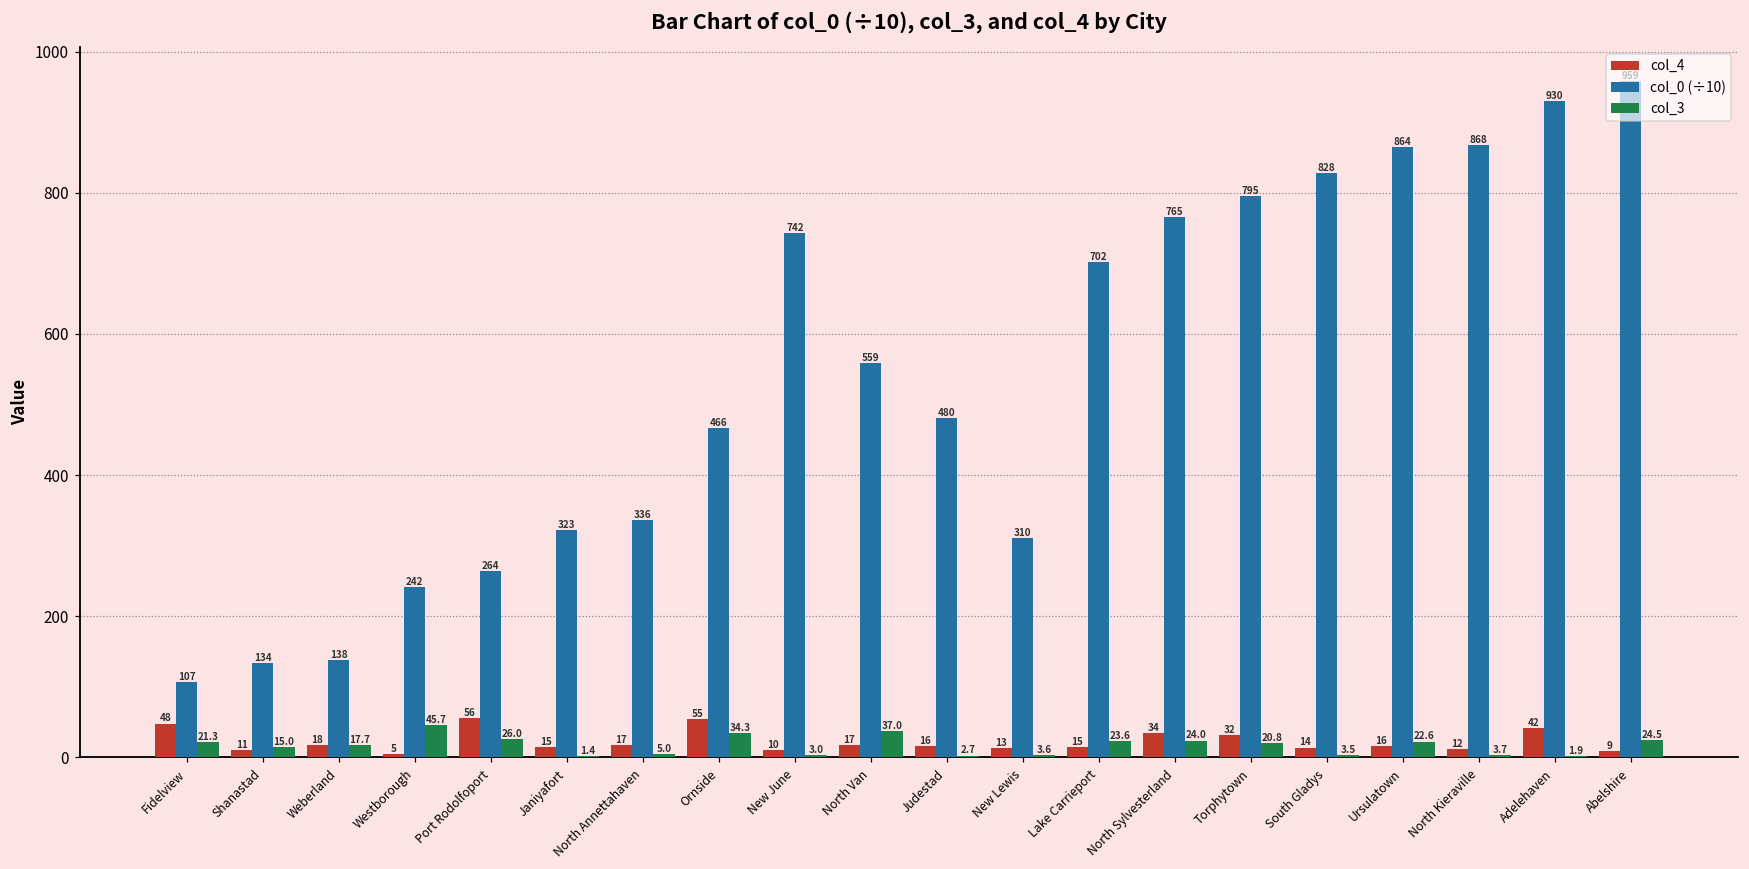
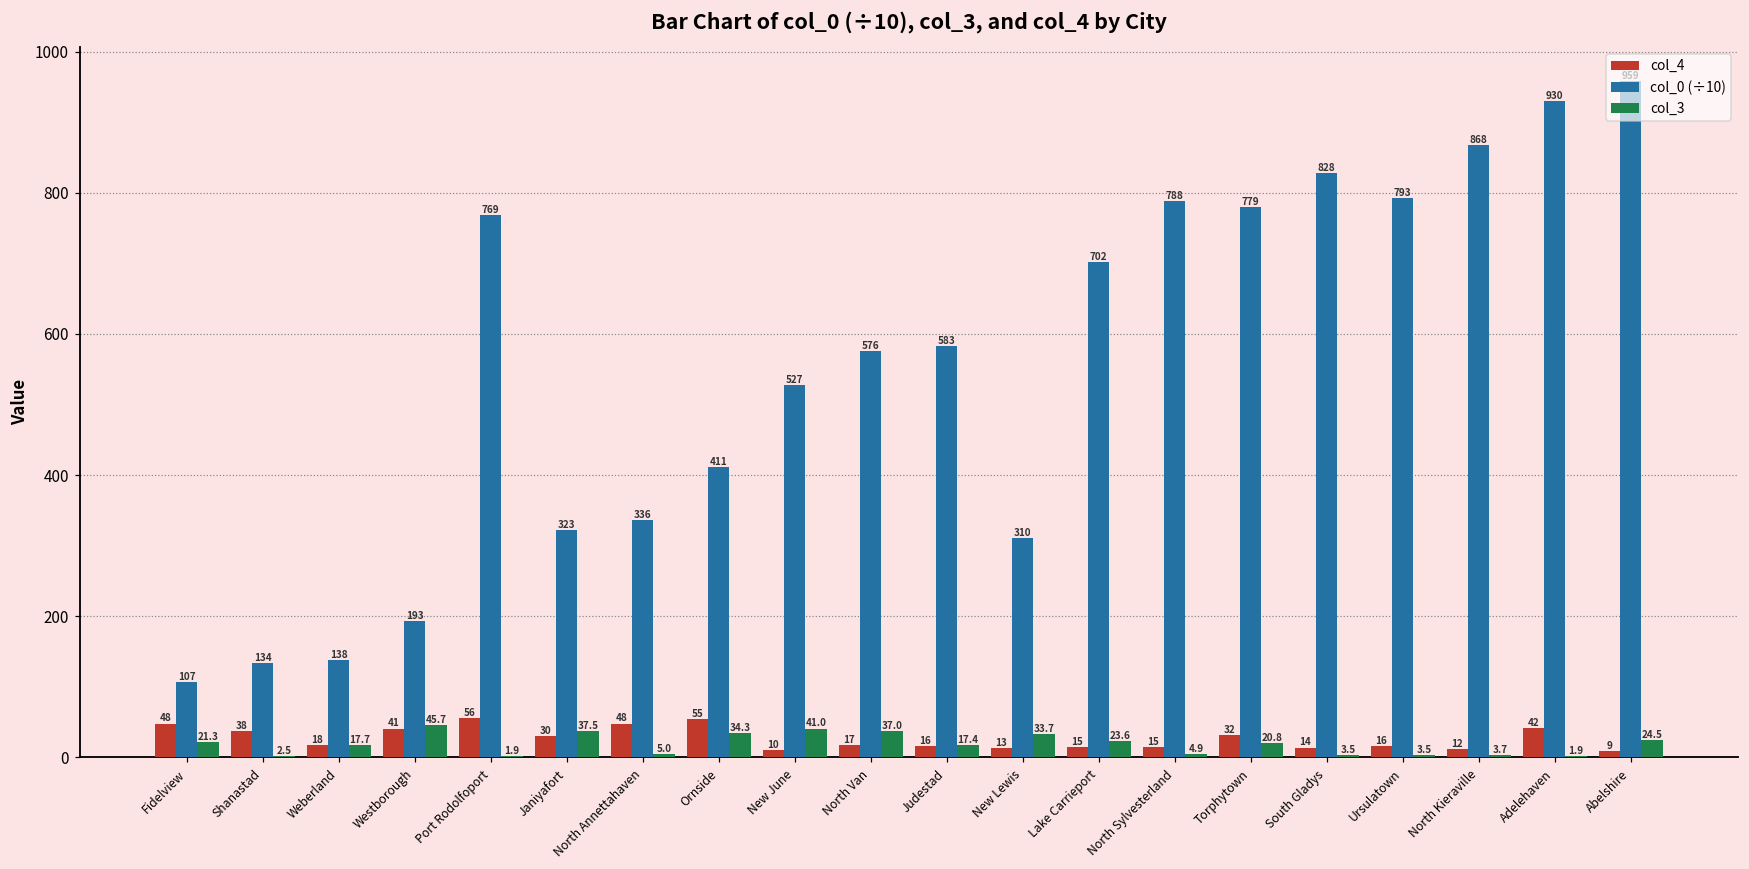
col_4, Shanastad: 11 -> 38
col_3, Shanastad: 15.0 -> 2.5
col_4, Westborough: 5 -> 41
col_0 (÷10), Westborough: 242 -> 193
col_0 (÷10), Port Rodolfoport: 264 -> 769
col_3, Port Rodolfoport: 26.0 -> 1.9
col_4, Janiyafort: 15 -> 30
col_3, Janiyafort: 1.4 -> 37.5
col_4, North Annettahaven: 17 -> 48
col_0 (÷10), Ornside: 466 -> 411
col_0 (÷10), New June: 742 -> 527
col_3, New June: 3.0 -> 41.0
col_0 (÷10), North Van: 559 -> 576
col_0 (÷10), Judestad: 480 -> 583
col_3, Judestad: 2.7 -> 17.4
col_3, New Lewis: 3.6 -> 33.7
col_4, North Sylvesterland: 34 -> 15
col_0 (÷10), North Sylvesterland: 765 -> 788
col_3, North Sylvesterland: 24.0 -> 4.9
col_0 (÷10), Torphytown: 795 -> 779
col_0 (÷10), Ursulatown: 864 -> 793
col_3, Ursulatown: 22.6 -> 3.5
